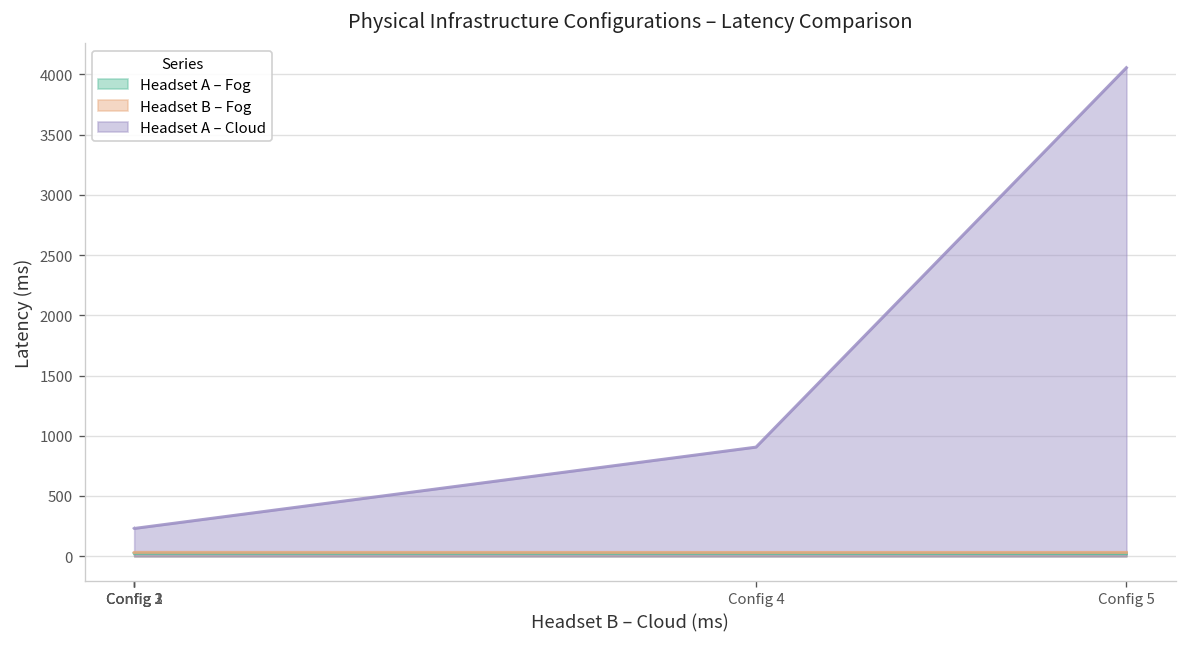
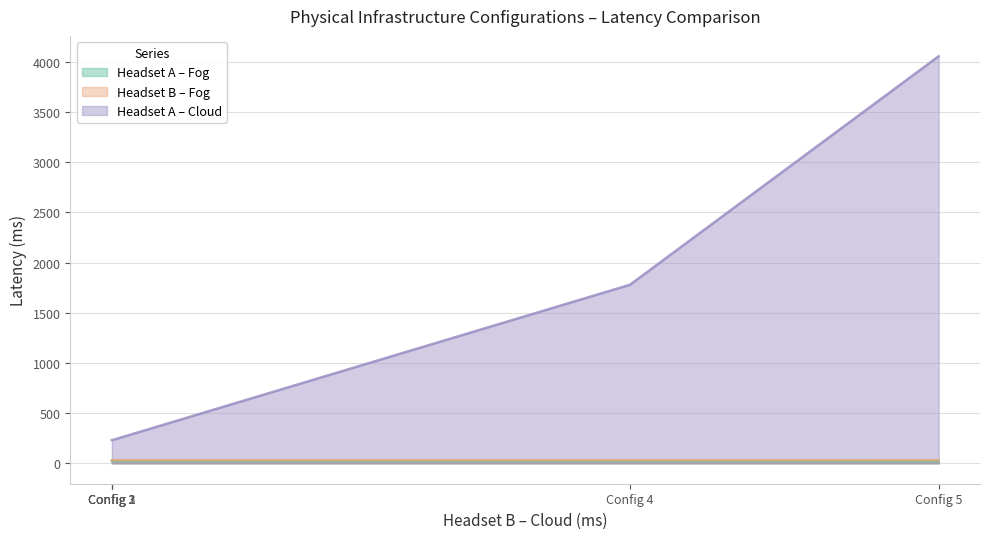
Headset A – Cloud, Config 4: 910 -> 1780
